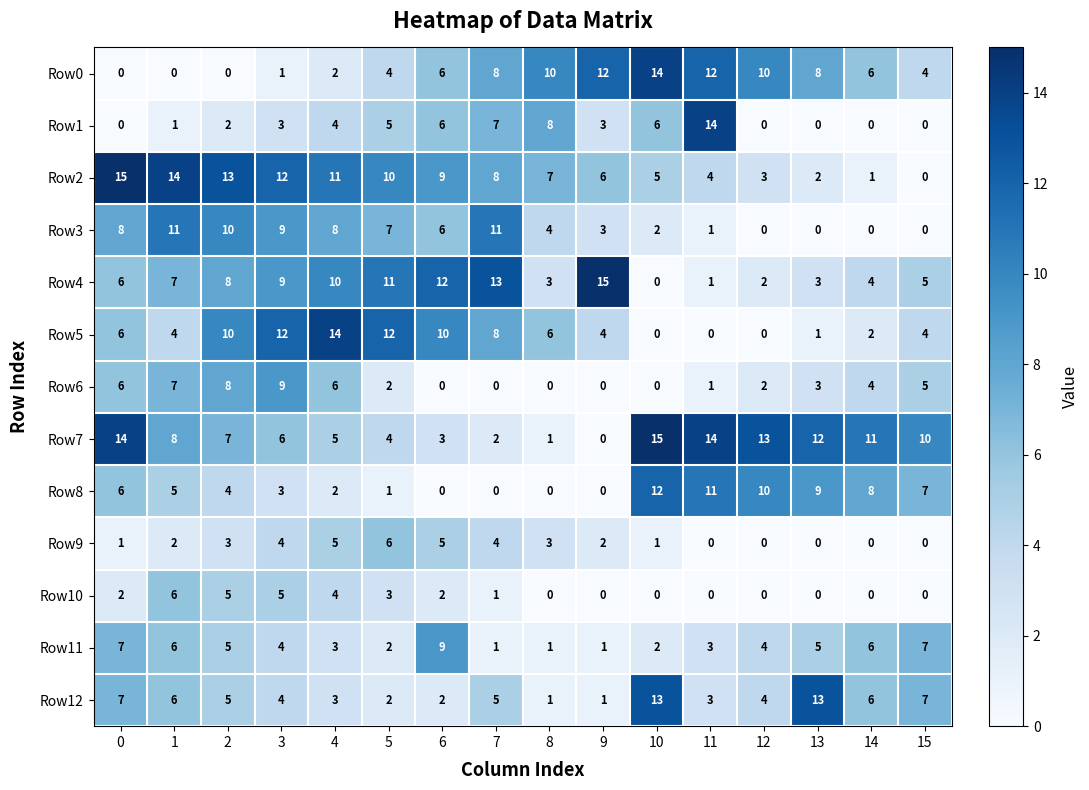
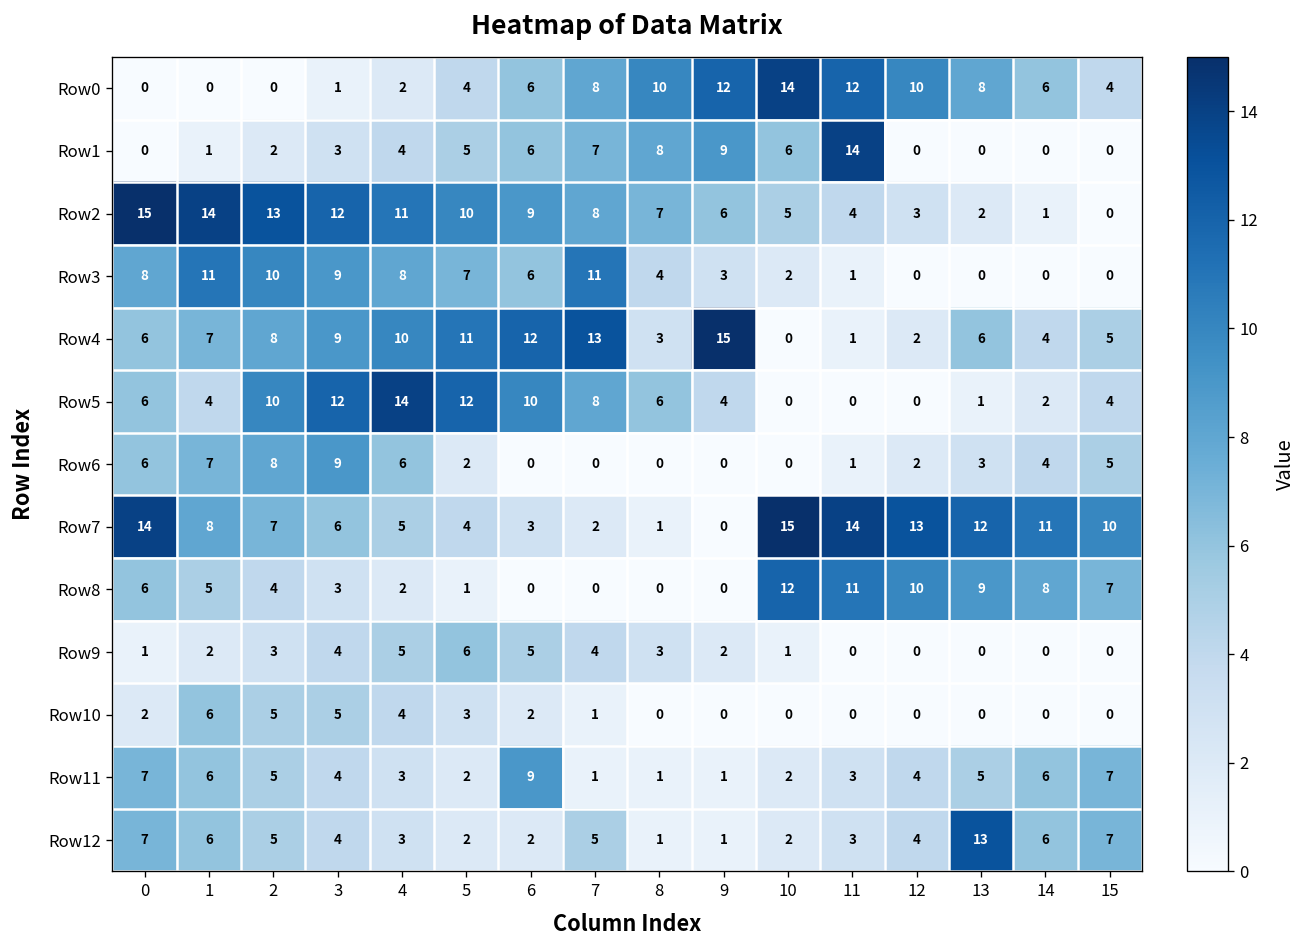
Row1, 9: 3 -> 9
Row4, 13: 3 -> 6
Row12, 10: 13 -> 2
